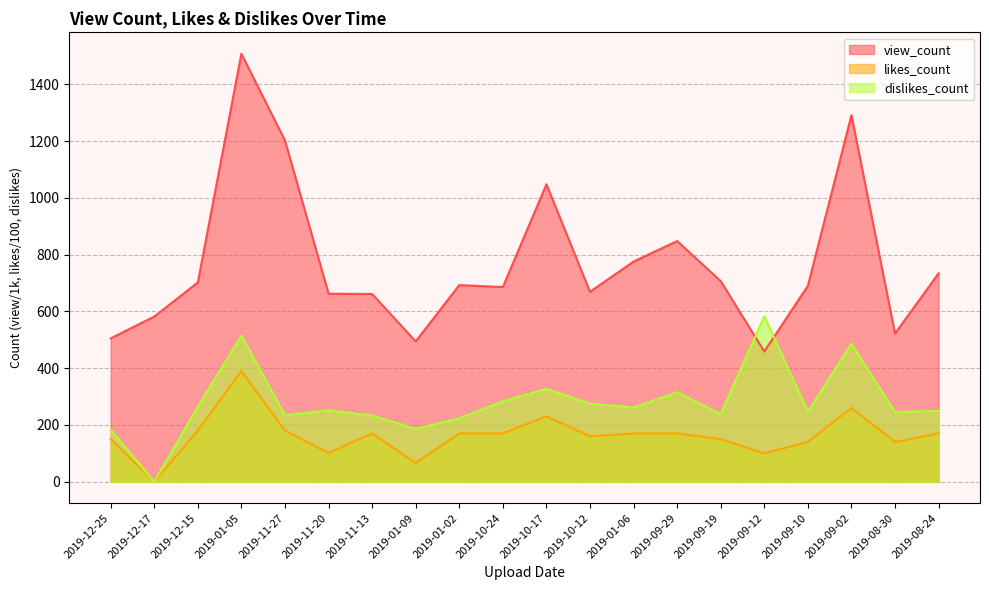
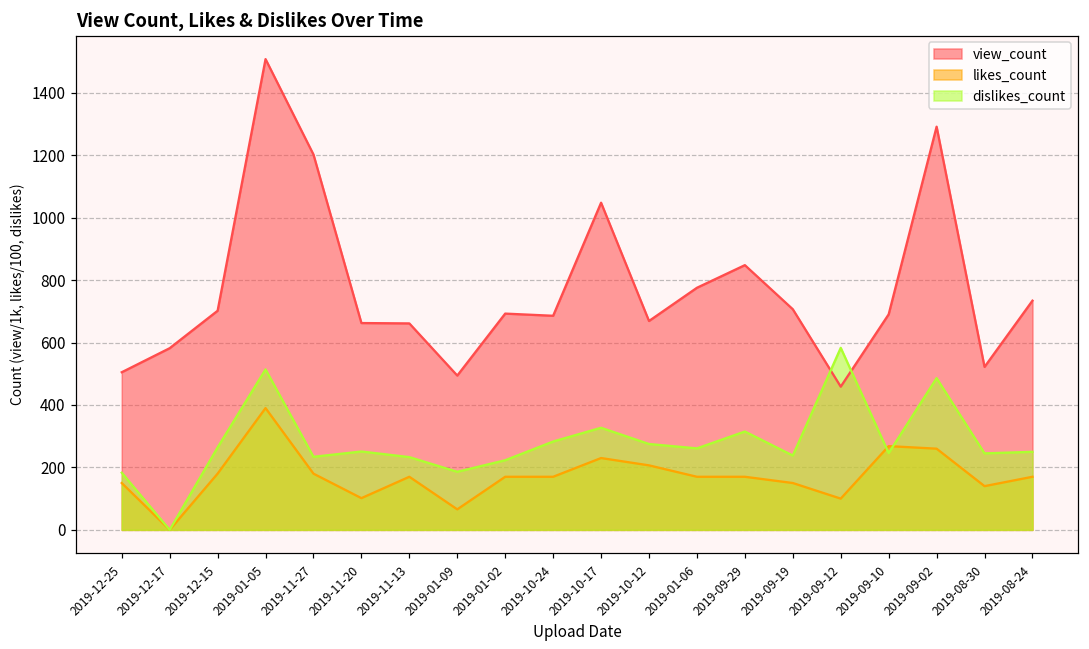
likes_count, 2019-10-12: 160 -> 210
likes_count, 2019-09-10: 140 -> 270
